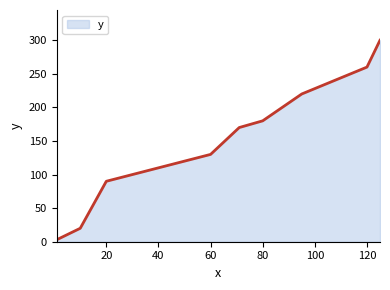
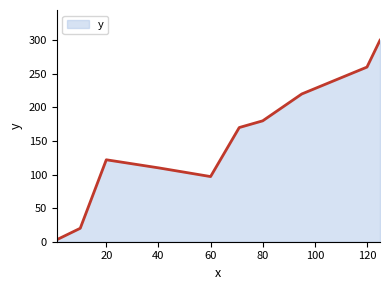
20: 90 -> 120
60: 130 -> 100
